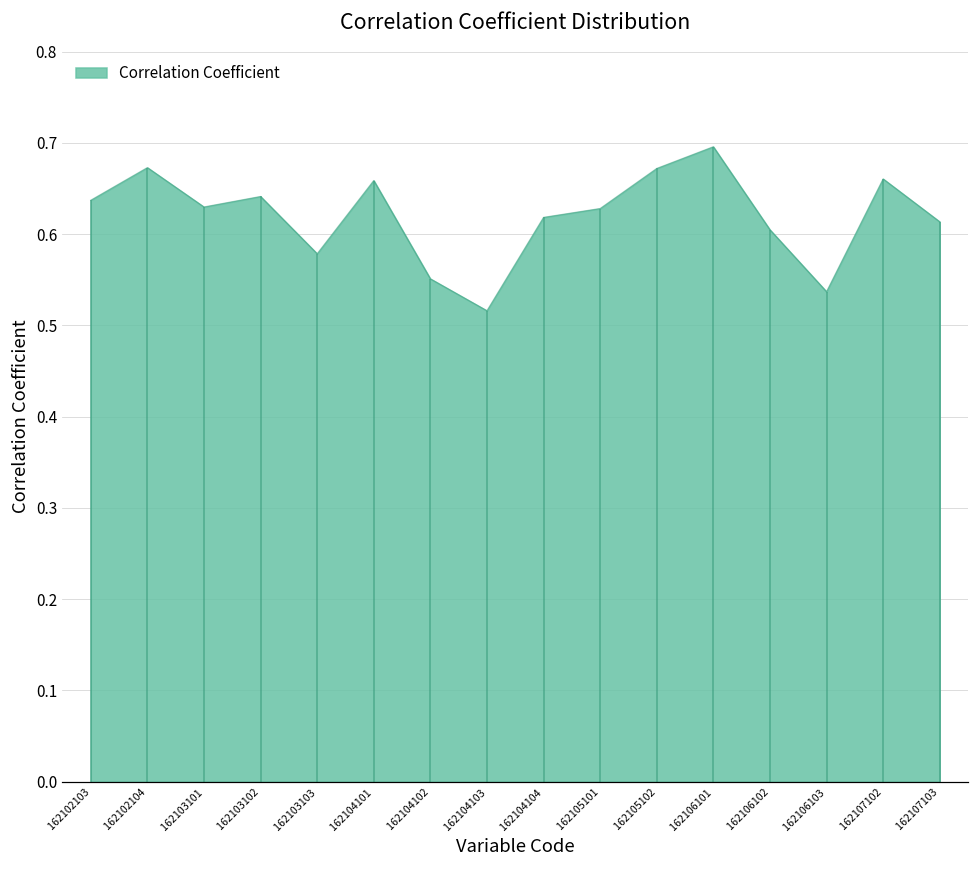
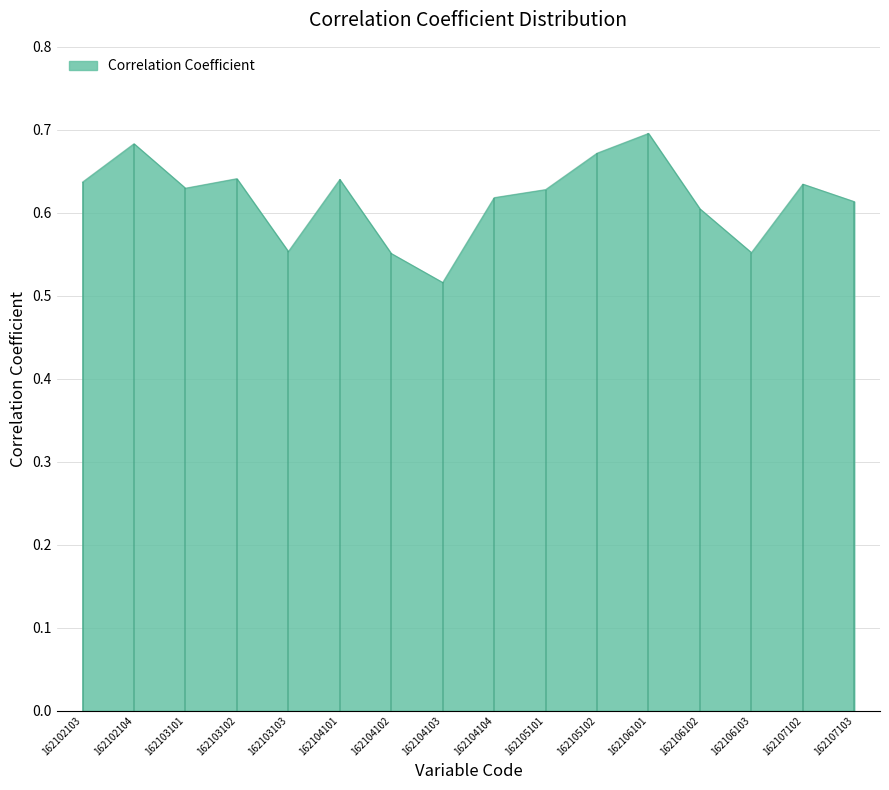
162102104: 0.67 -> 0.68
162103103: 0.58 -> 0.55
162104101: 0.66 -> 0.64
162106103: 0.54 -> 0.55
162107102: 0.66 -> 0.63
